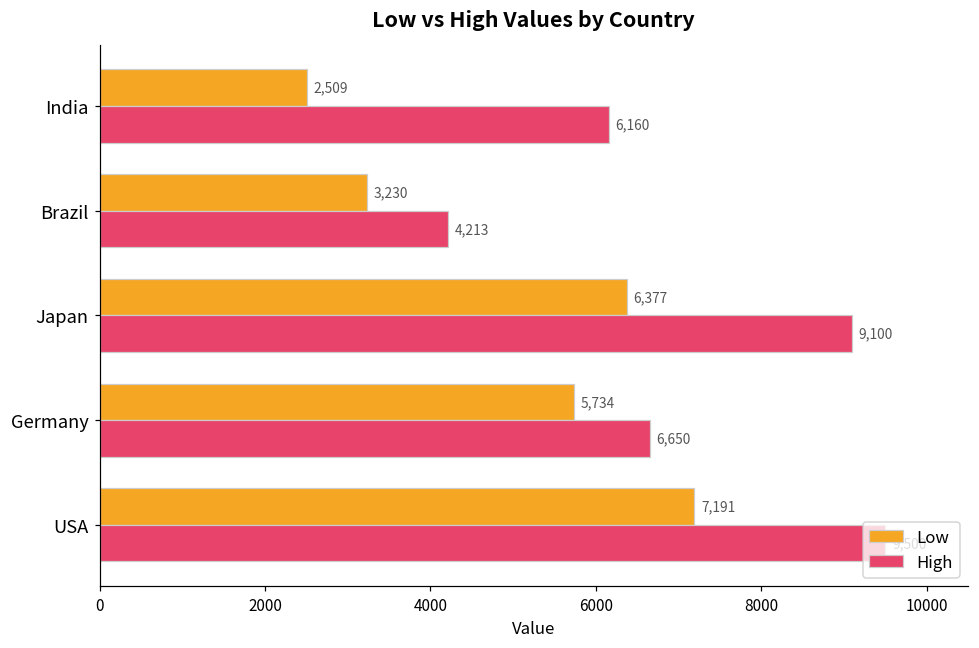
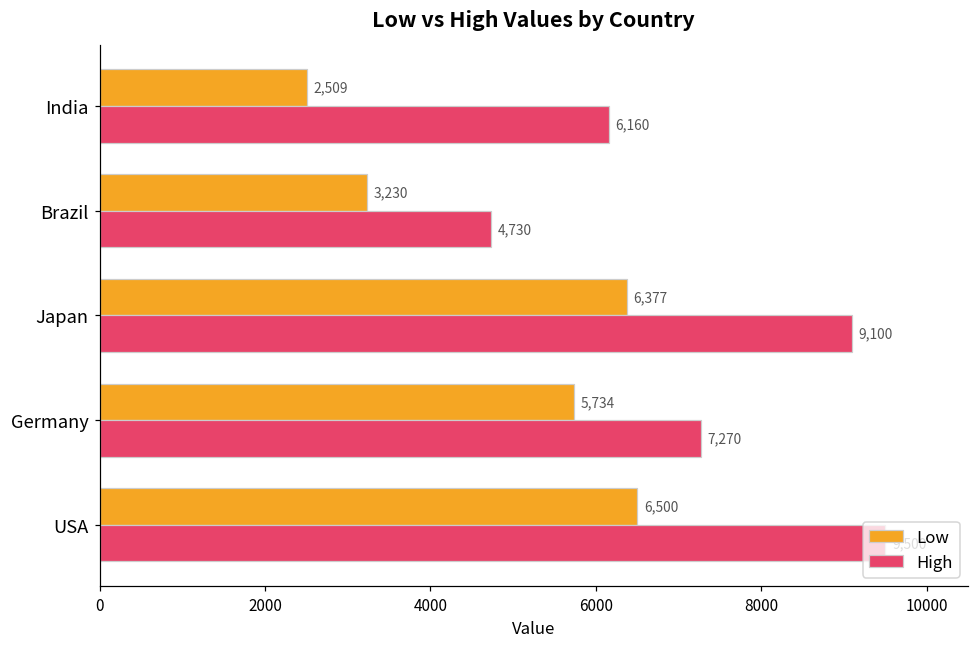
High, Brazil: 4,213 -> 4,730
High, Germany: 6,650 -> 7,270
Low, USA: 7,191 -> 6,500
